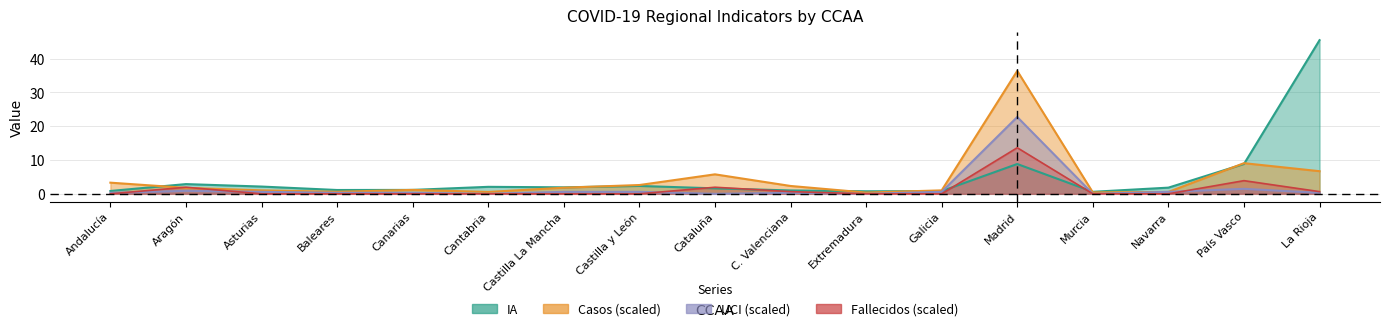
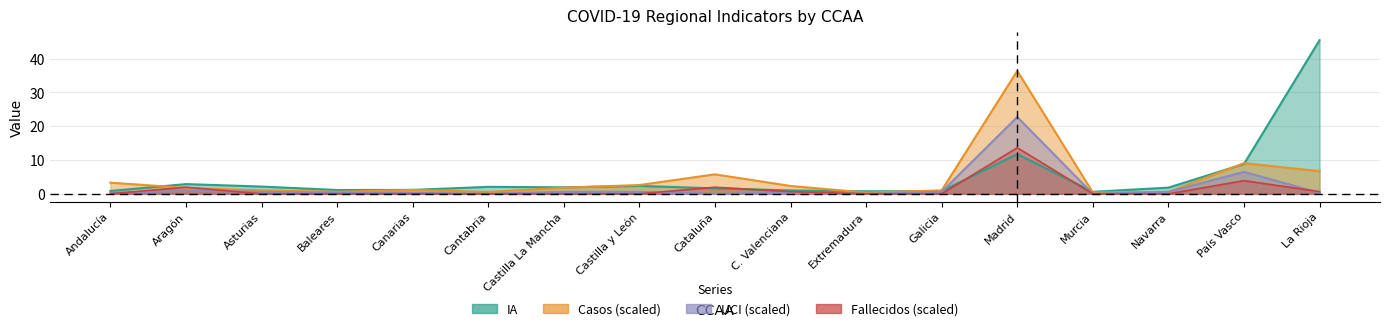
IA, Madrid: 9 -> 12
UCI (scaled), País Vasco: 1 -> 6
